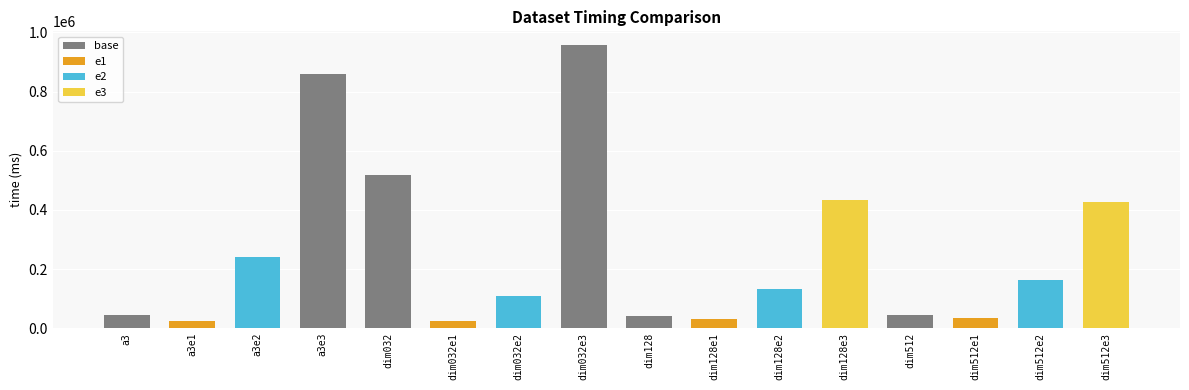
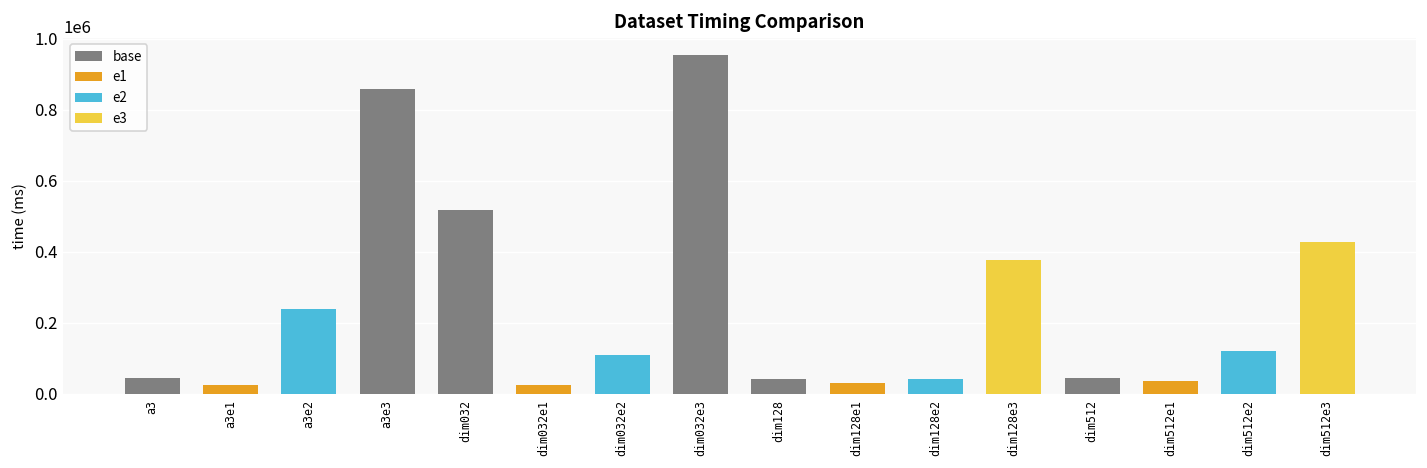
dim128e2: 130000 -> 40000
dim128e3: 430000 -> 380000
dim512e2: 160000 -> 120000
